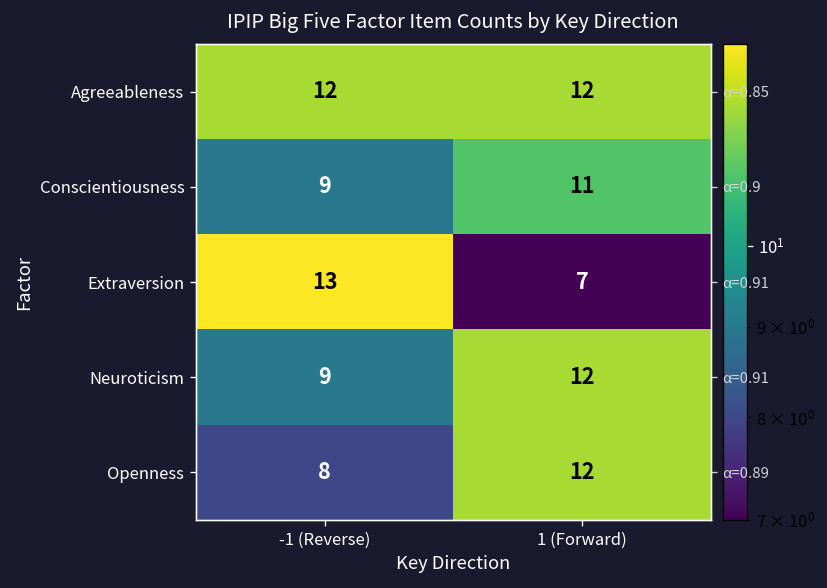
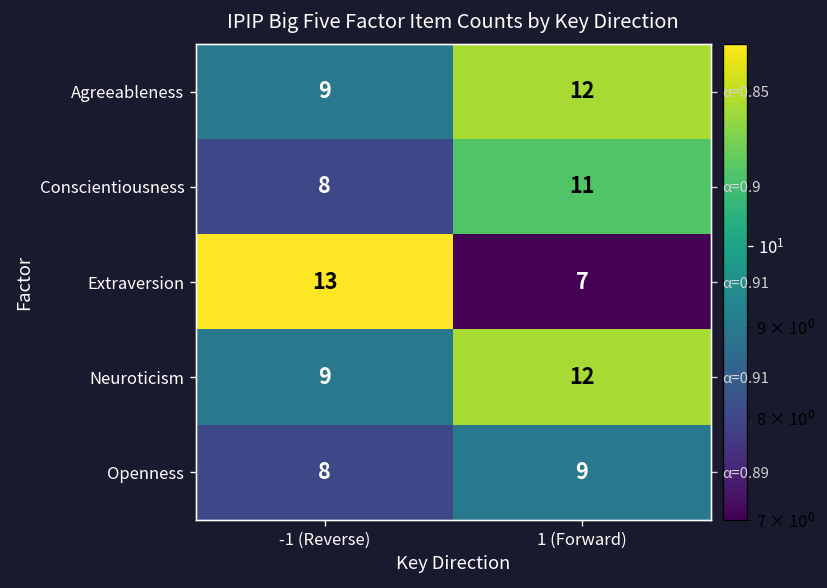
Agreeableness, -1 (Reverse): 12 -> 9
Conscientiousness, -1 (Reverse): 9 -> 8
Openness, 1 (Forward): 12 -> 9
